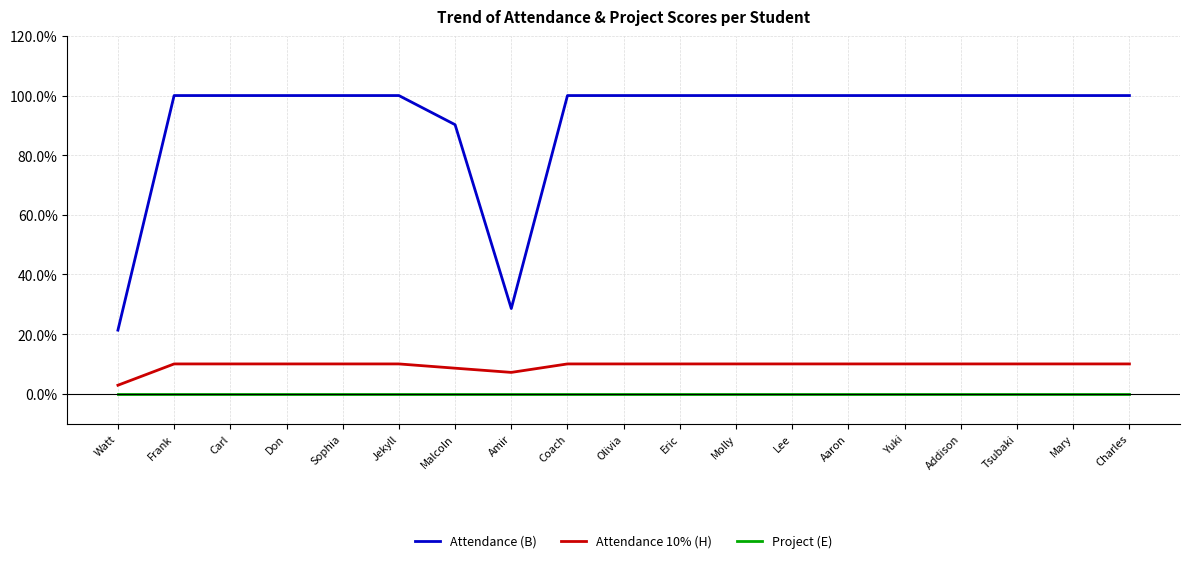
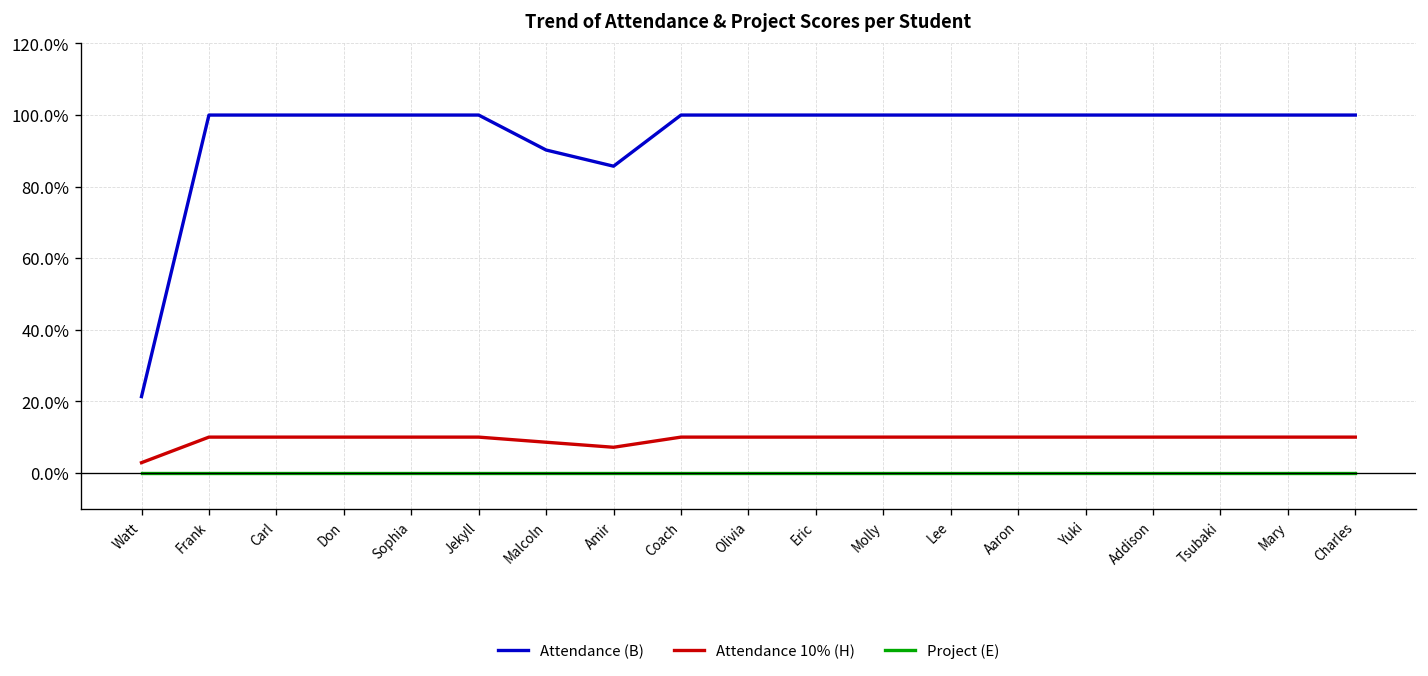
Attendance (B), Amir: 29% -> 86%
